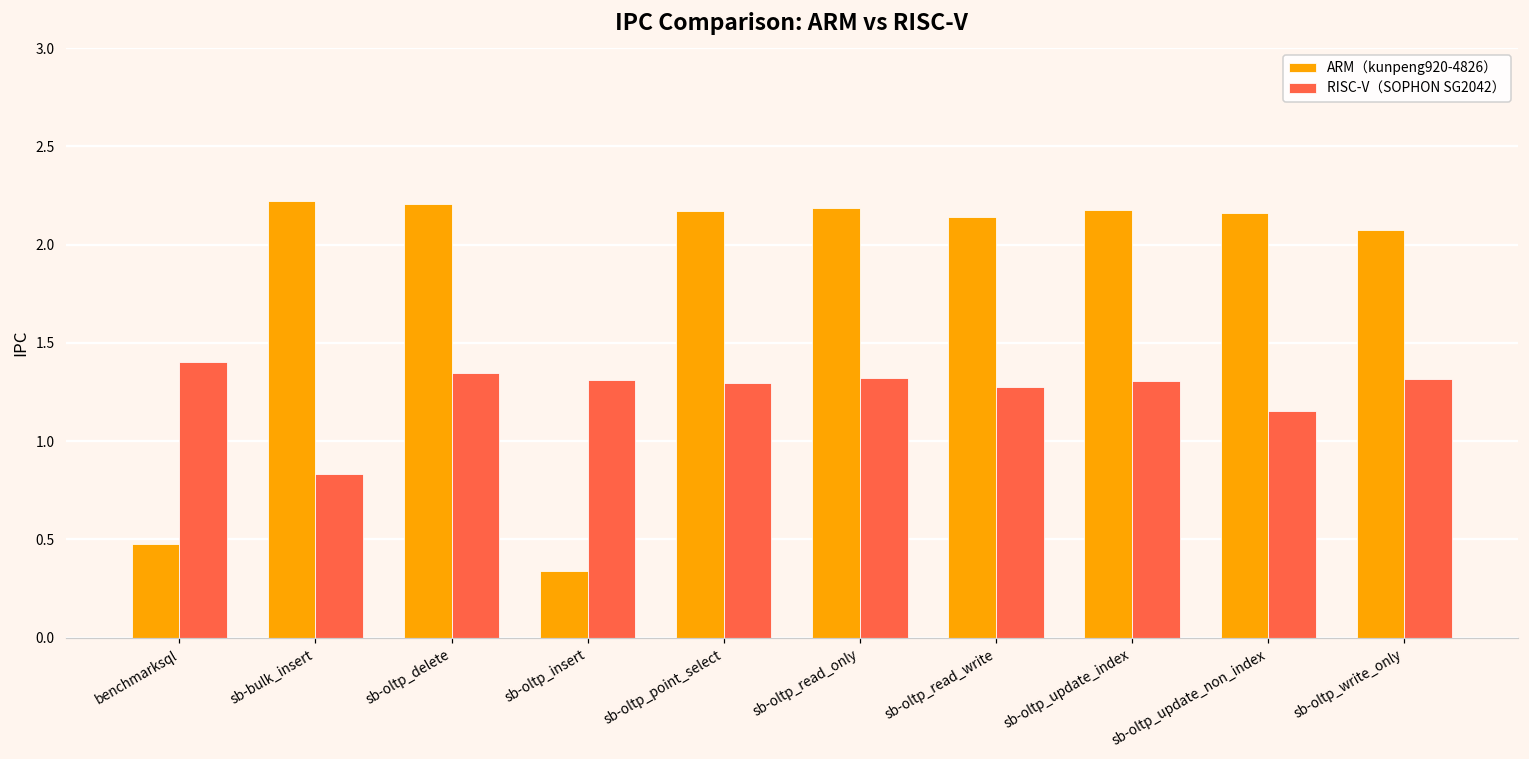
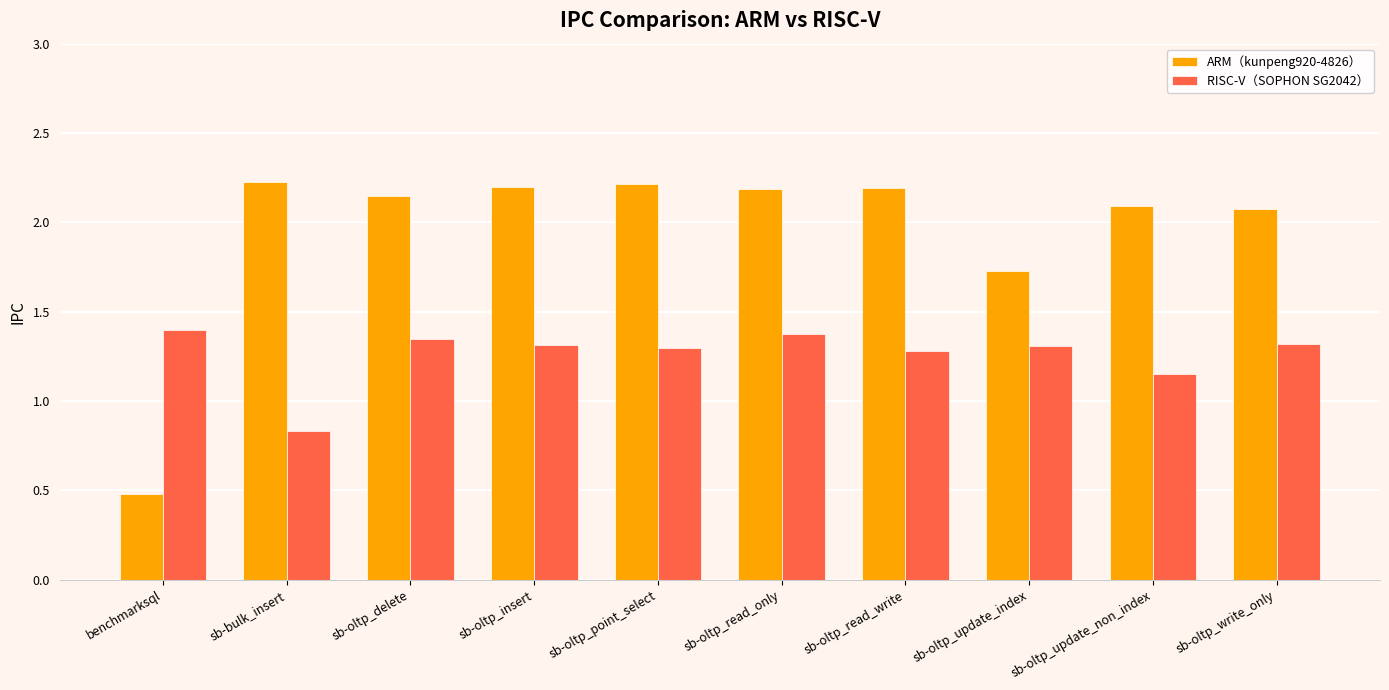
ARM（kunpeng920-4826）, sb-oltp_delete: 2.20 -> 2.15
ARM（kunpeng920-4826）, sb-oltp_insert: 0.34 -> 2.20
ARM（kunpeng920-4826）, sb-oltp_point_select: 2.17 -> 2.22
RISC-V（SOPHON SG2042）, sb-oltp_read_only: 1.32 -> 1.37
ARM（kunpeng920-4826）, sb-oltp_read_write: 2.14 -> 2.19
ARM（kunpeng920-4826）, sb-oltp_update_index: 2.18 -> 1.73
ARM（kunpeng920-4826）, sb-oltp_update_non_index: 2.16 -> 2.09
